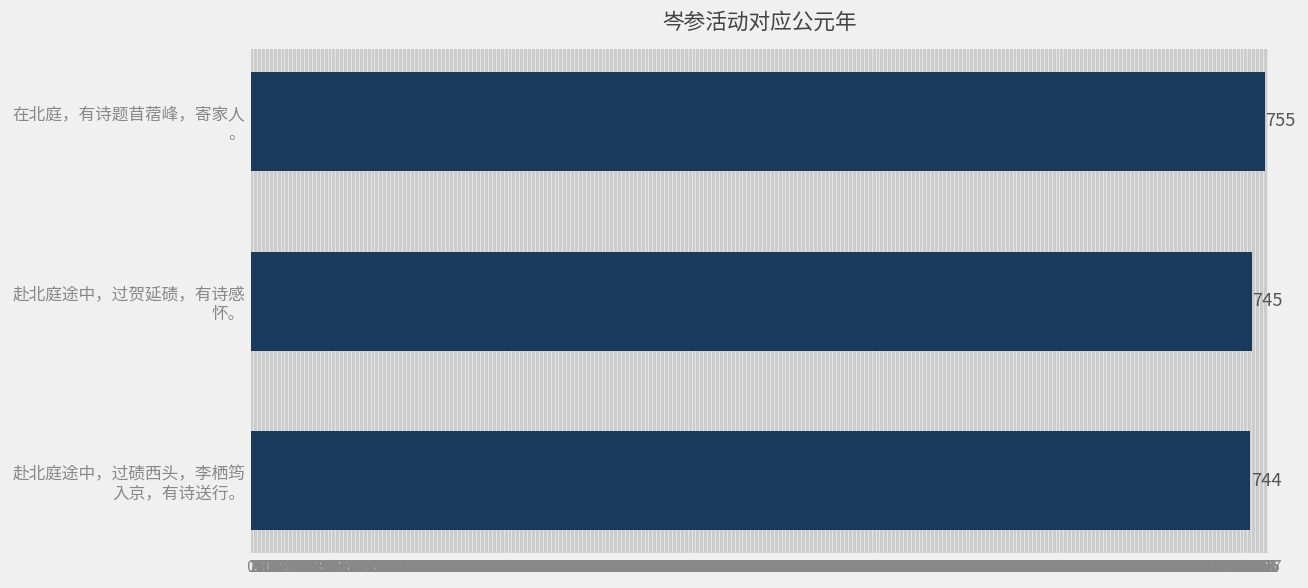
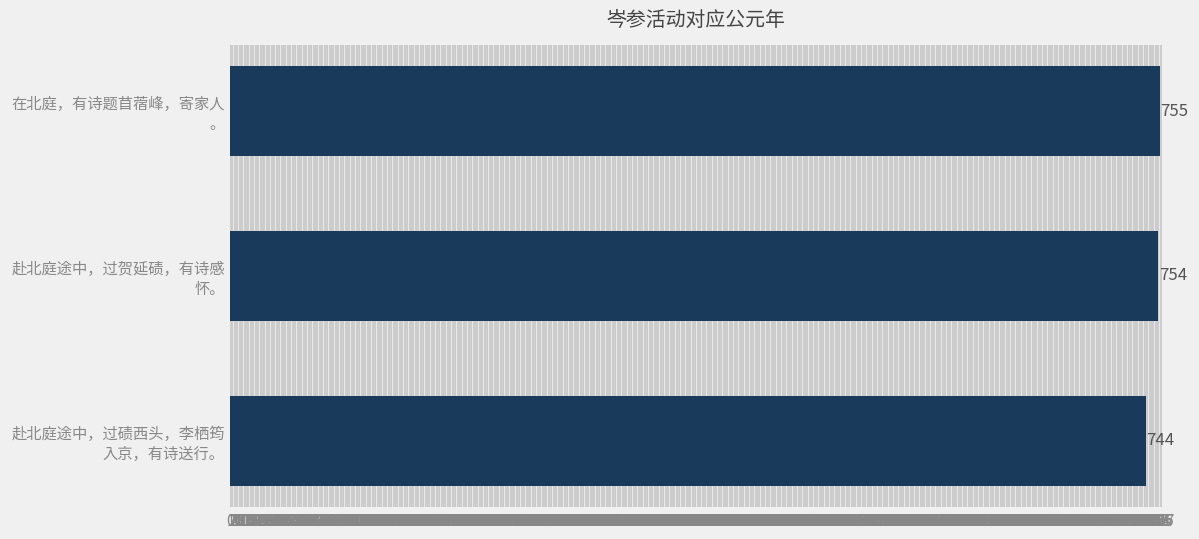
赴北庭途中，过贺延碛，有诗感 怀。: 745 -> 754
